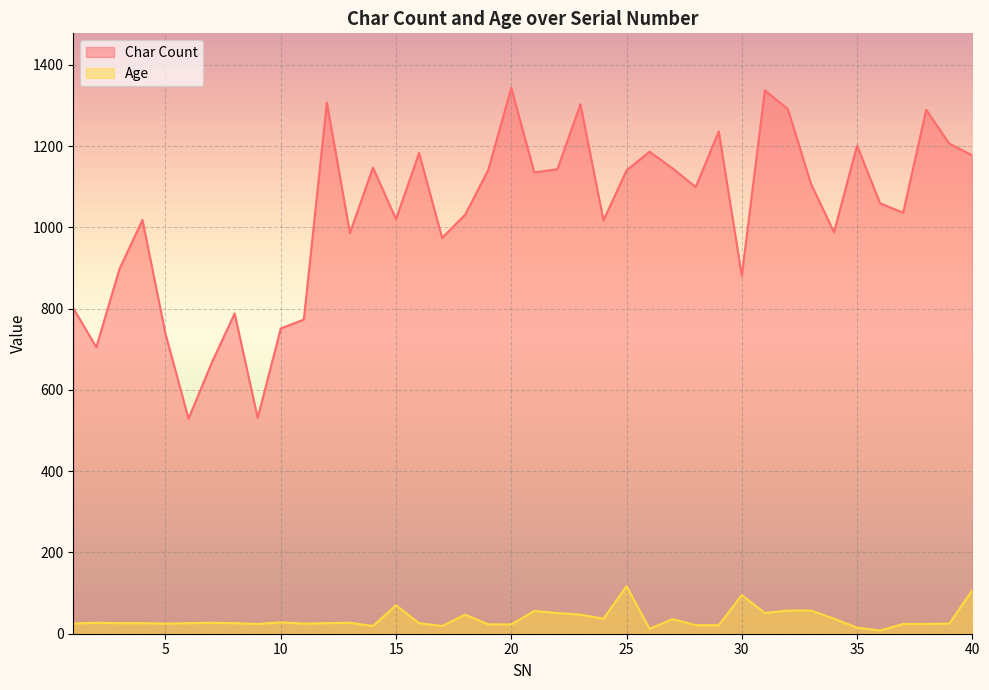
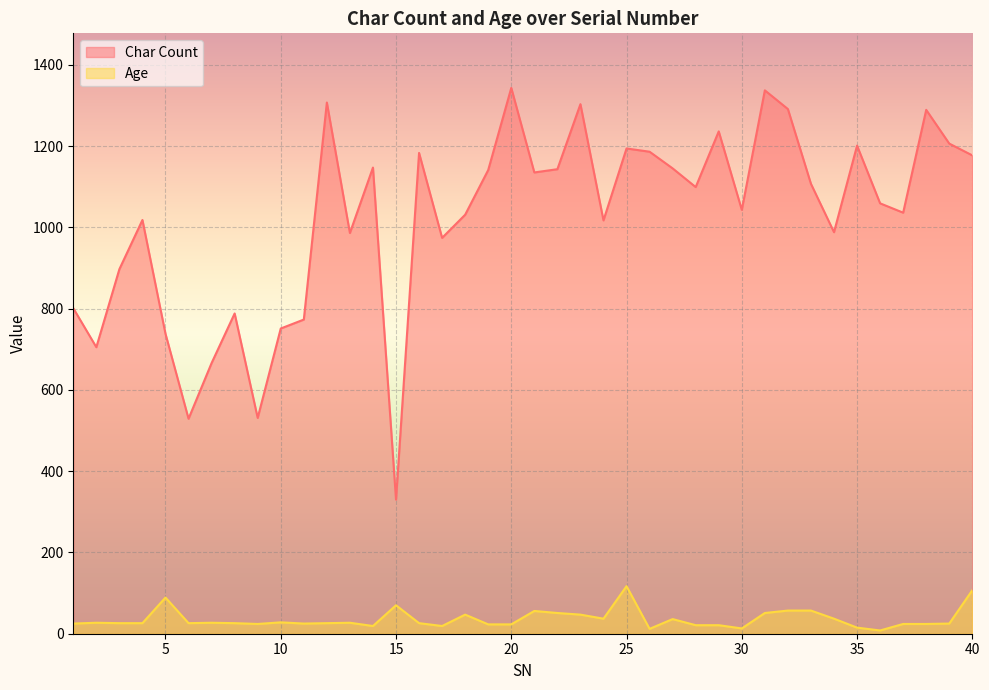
Age, 5: 30 -> 90
Char Count, 15: 1020 -> 330
Char Count, 25: 1140 -> 1190
Char Count, 30: 880 -> 1040
Age, 30: 100 -> 10
